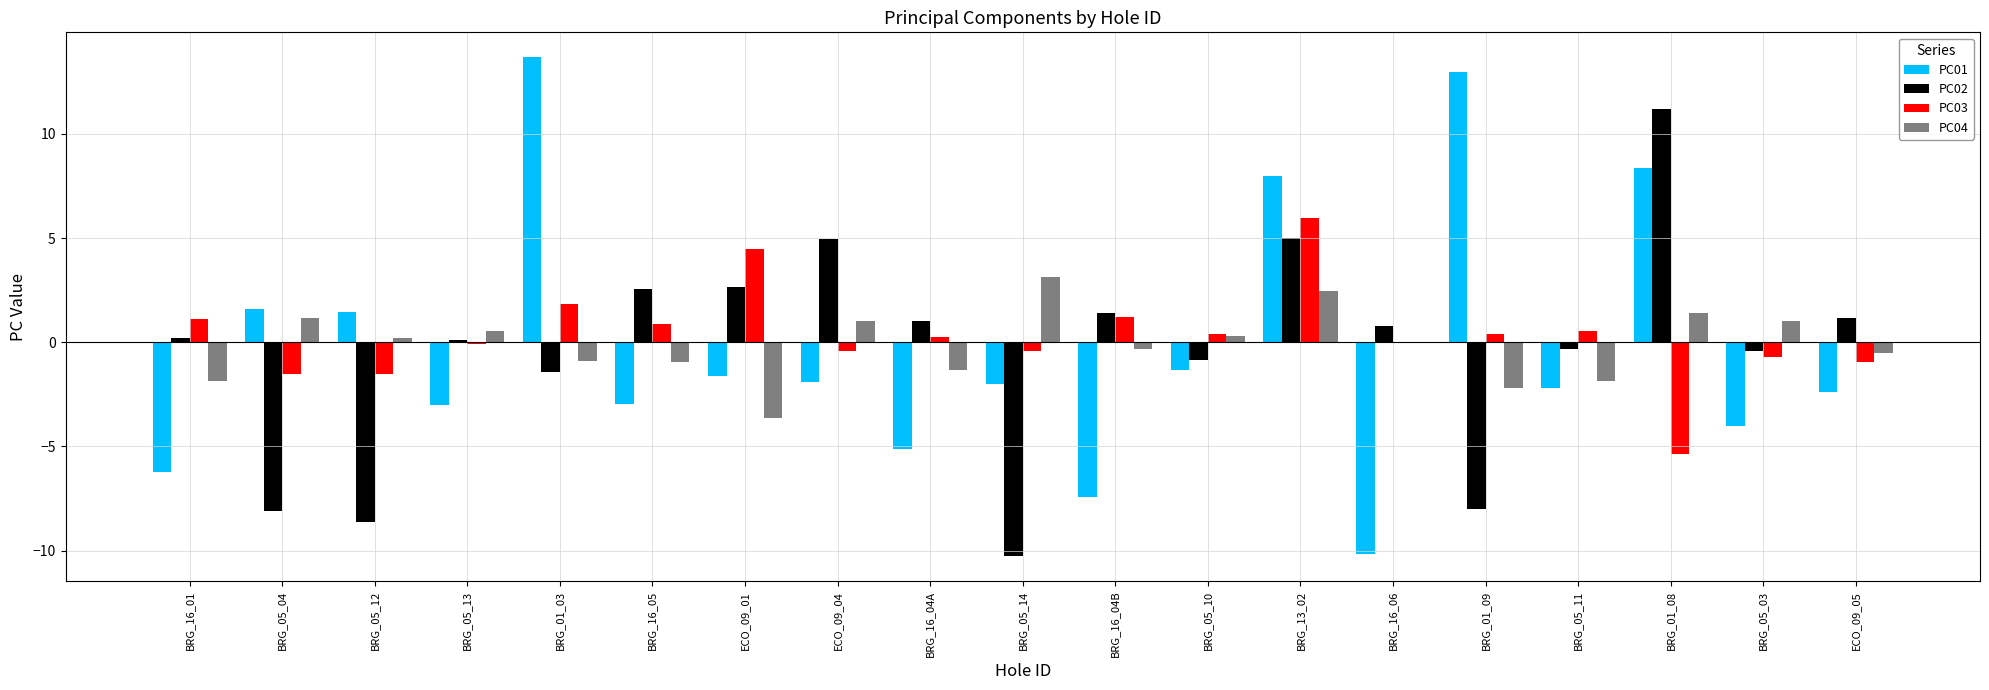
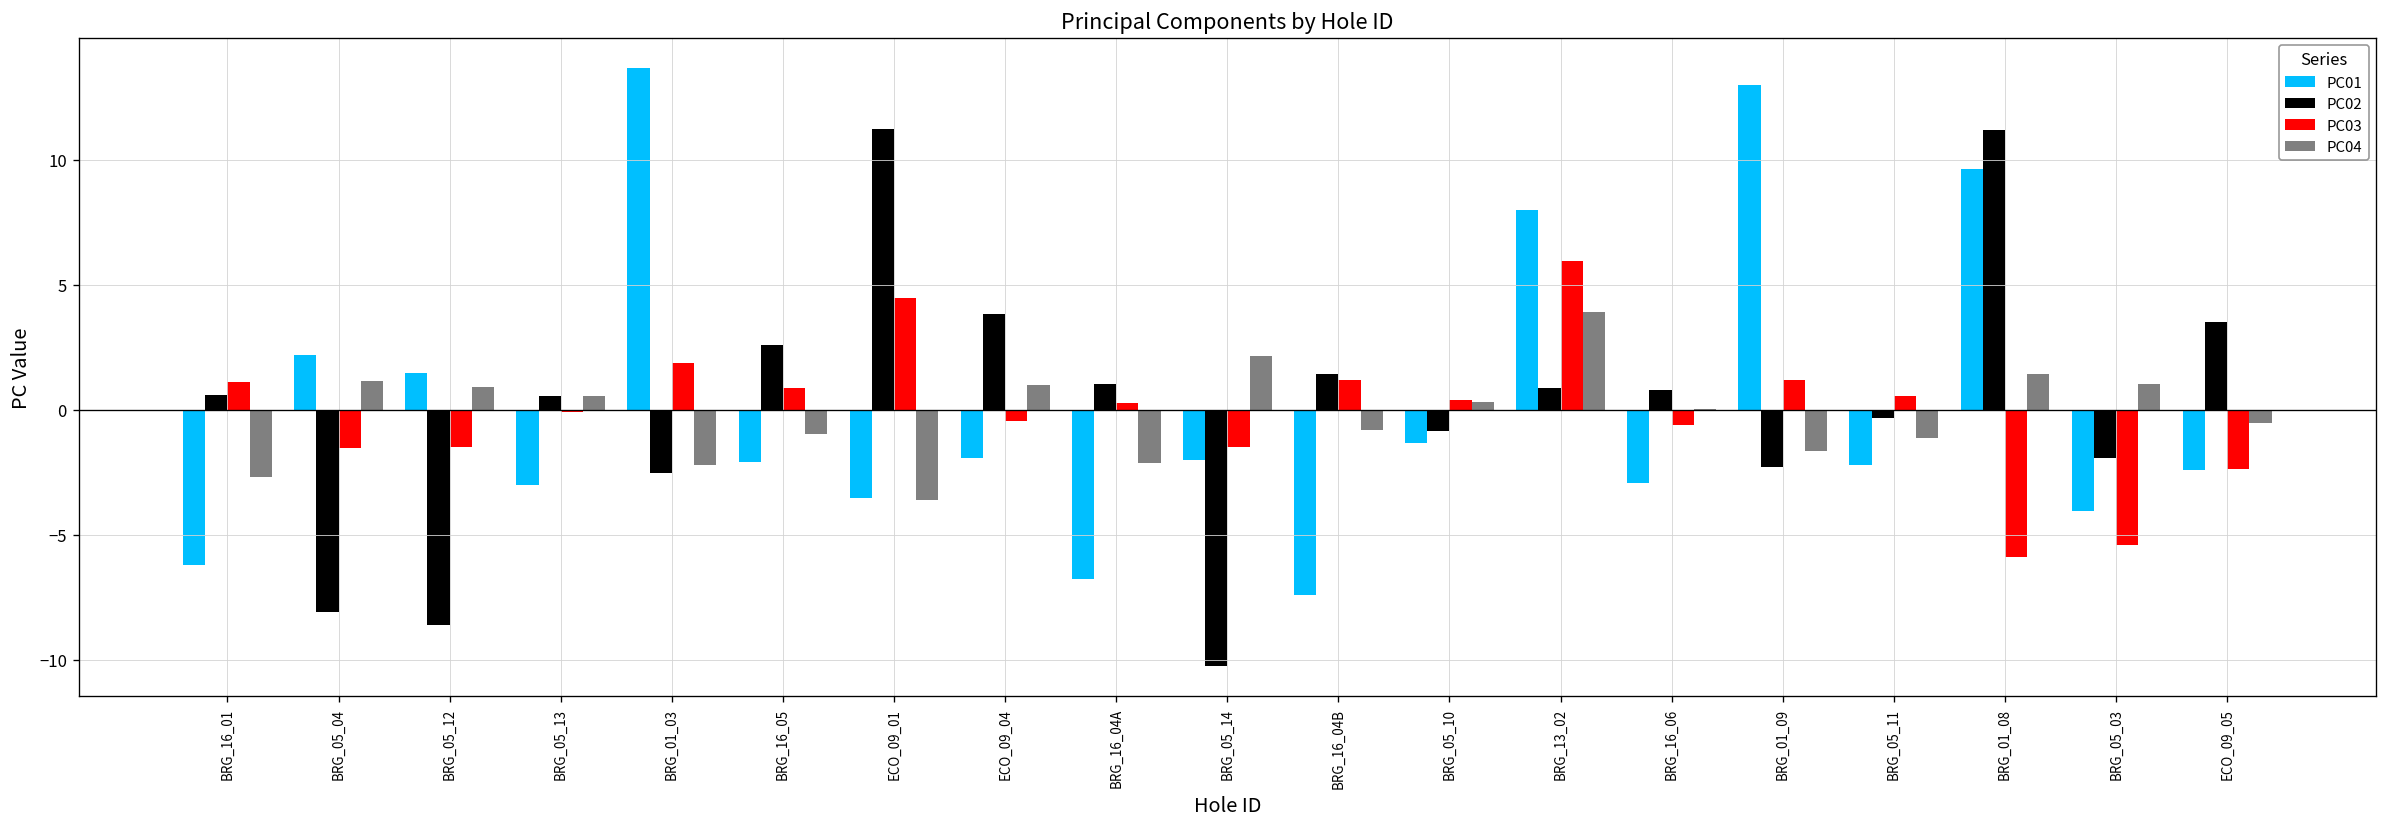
PC02, BRG_16_01: 0.2 -> 0.6
PC04, BRG_16_01: -1.9 -> -2.7
PC01, BRG_05_04: 1.6 -> 2.2
PC04, BRG_05_12: 0.2 -> 0.9
PC02, BRG_05_13: 0.1 -> 0.5
PC02, BRG_01_03: -1.4 -> -2.5
PC04, BRG_01_03: -0.9 -> -2.2
PC01, BRG_16_05: -3.0 -> -2.1
PC01, ECO_09_01: -1.6 -> -3.5
PC02, ECO_09_01: 2.6 -> 11.2
PC02, ECO_09_04: 5.0 -> 3.8
PC01, BRG_16_04A: -5.1 -> -6.8
PC04, BRG_16_04A: -1.3 -> -2.1
PC03, BRG_05_14: -0.4 -> -1.5
PC04, BRG_05_14: 3.1 -> 2.1
PC04, BRG_16_04B: -0.3 -> -0.8
PC02, BRG_13_02: 5.0 -> 0.9
PC04, BRG_13_02: 2.5 -> 3.9
PC01, BRG_16_06: -10.2 -> -2.9
PC03, BRG_16_06: 0.0 -> -0.6
PC02, BRG_01_09: -8.0 -> -2.3
PC03, BRG_01_09: 0.4 -> 1.2
PC04, BRG_01_09: -2.2 -> -1.7
PC04, BRG_05_11: -1.8 -> -1.1
PC01, BRG_01_08: 8.4 -> 9.6
PC03, BRG_01_08: -5.4 -> -5.9
PC02, BRG_05_03: -0.4 -> -1.9
PC03, BRG_05_03: -0.7 -> -5.4
PC02, ECO_09_05: 1.2 -> 3.5
PC03, ECO_09_05: -1.0 -> -2.4
